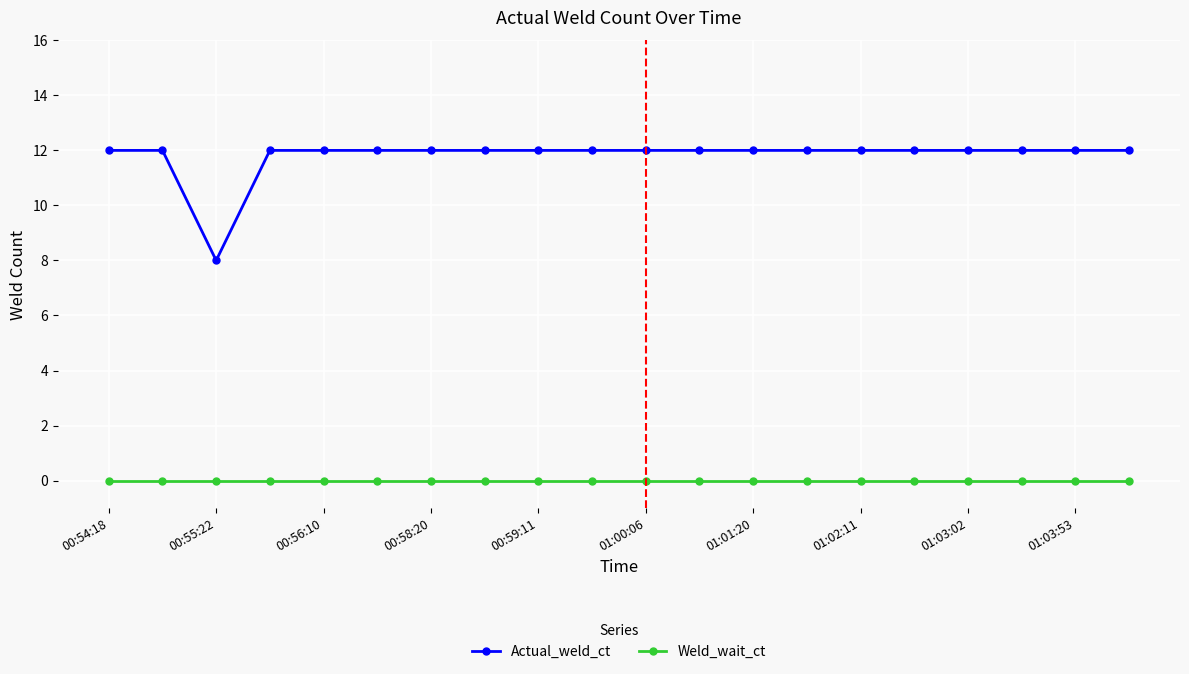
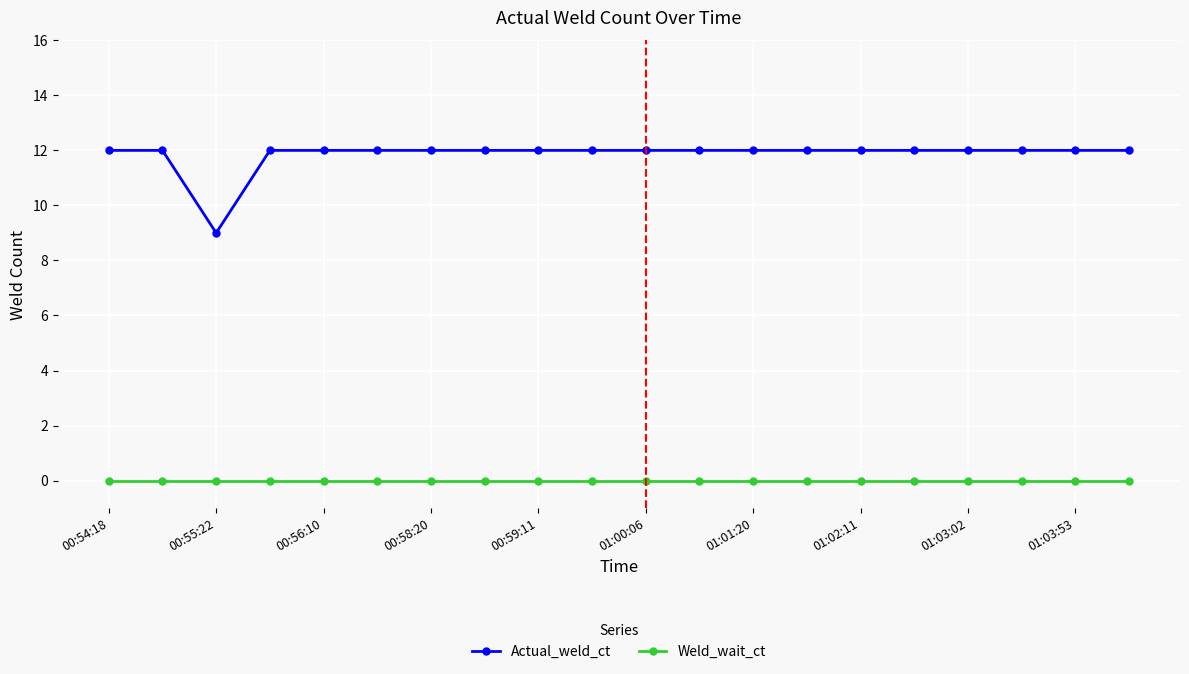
Actual_weld_ct, 00:55:22: 8 -> 9
